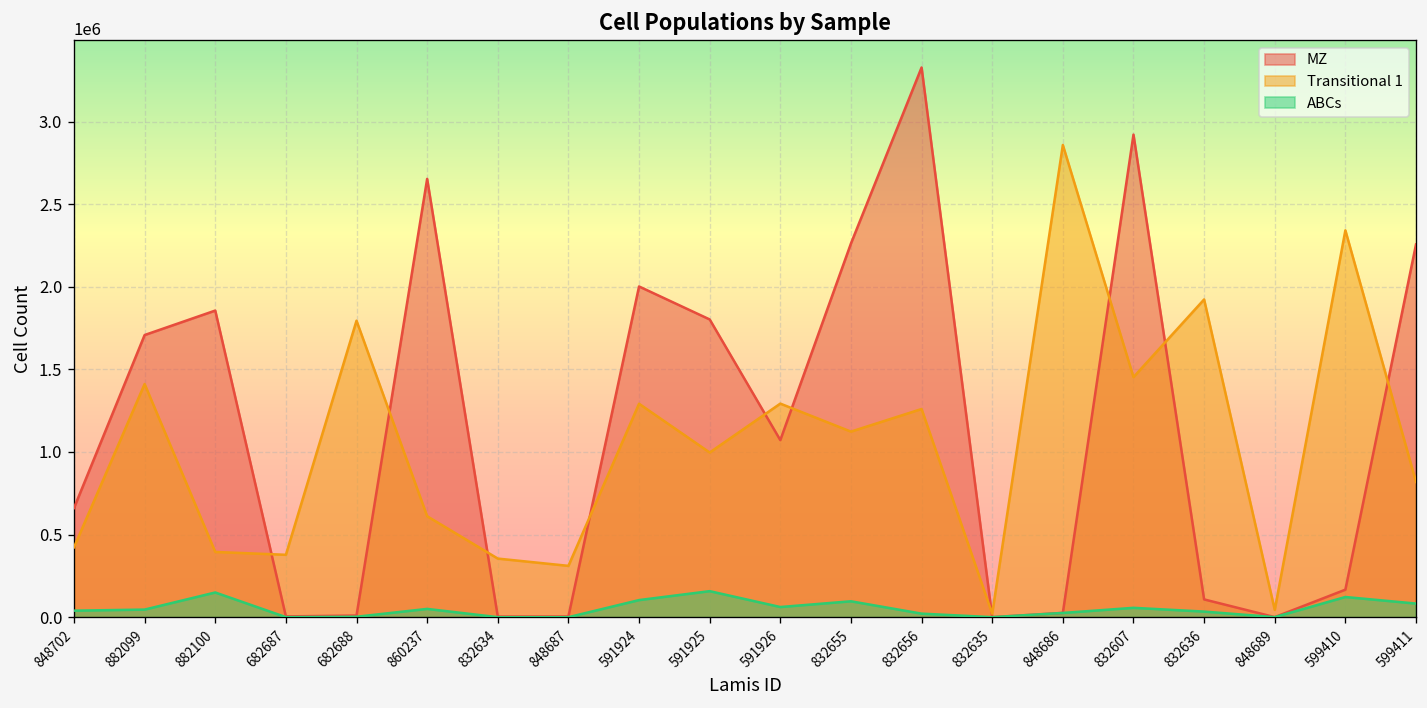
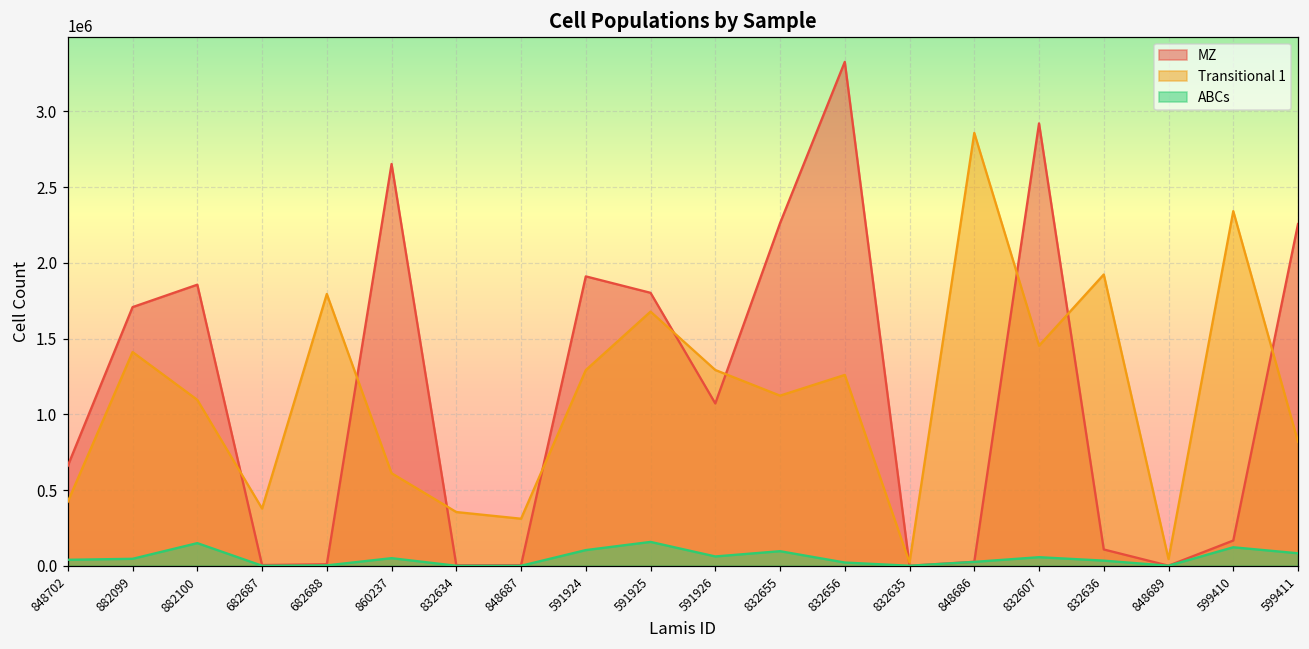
Transitional 1, 882100: 390000 -> 1100000
MZ, 591924: 2000000 -> 1910000
Transitional 1, 591925: 1000000 -> 1680000
